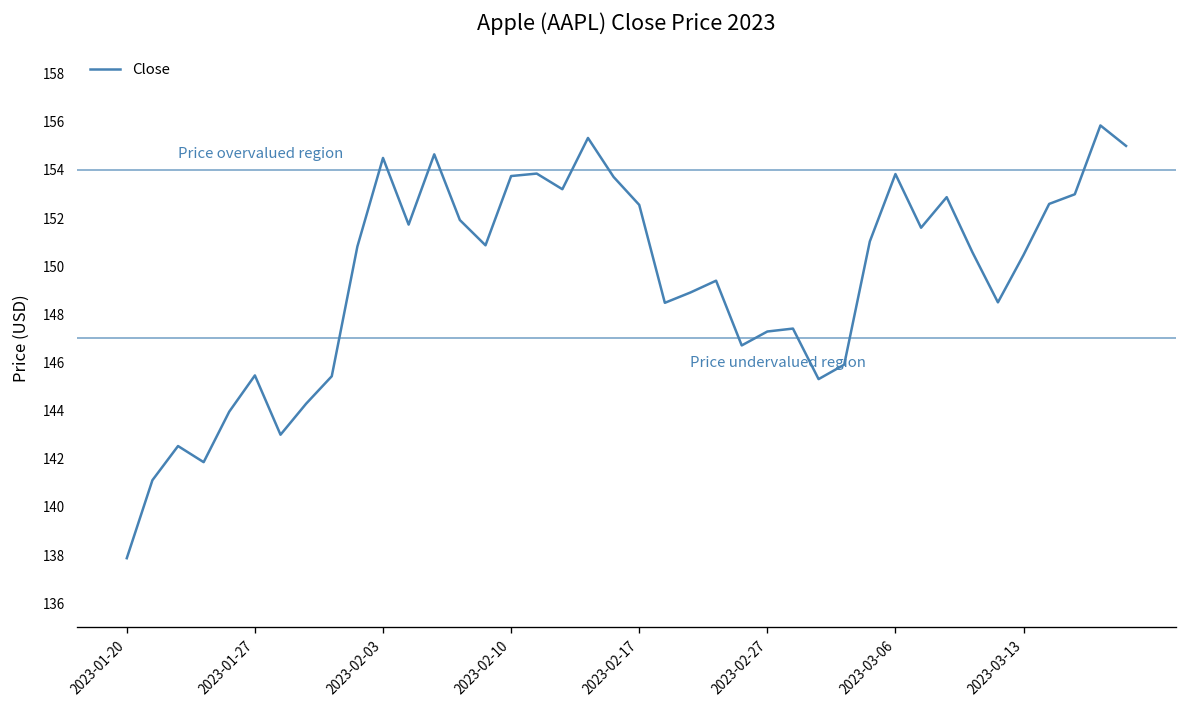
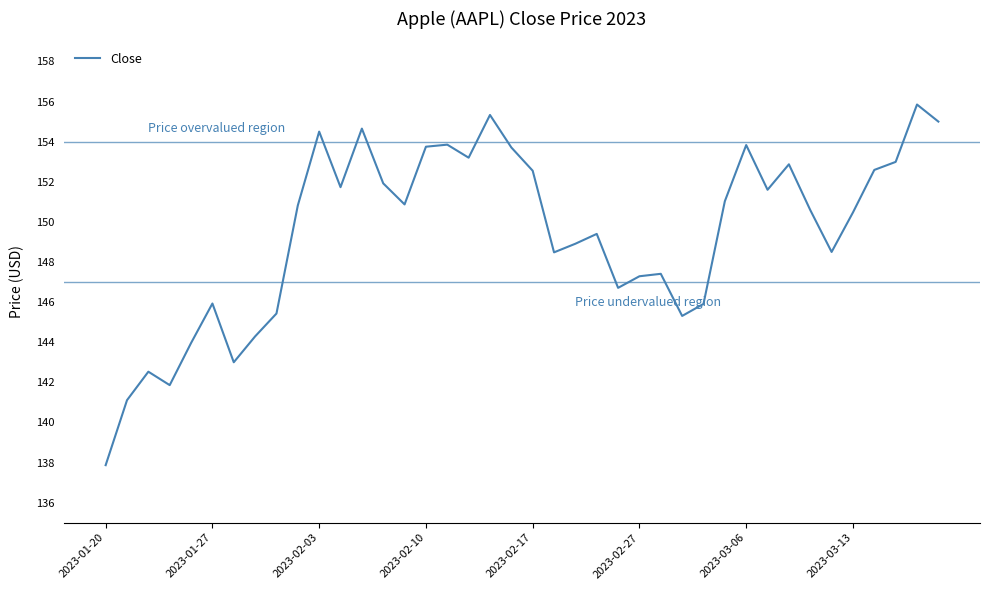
2023-01-27: 145.5 -> 145.9
